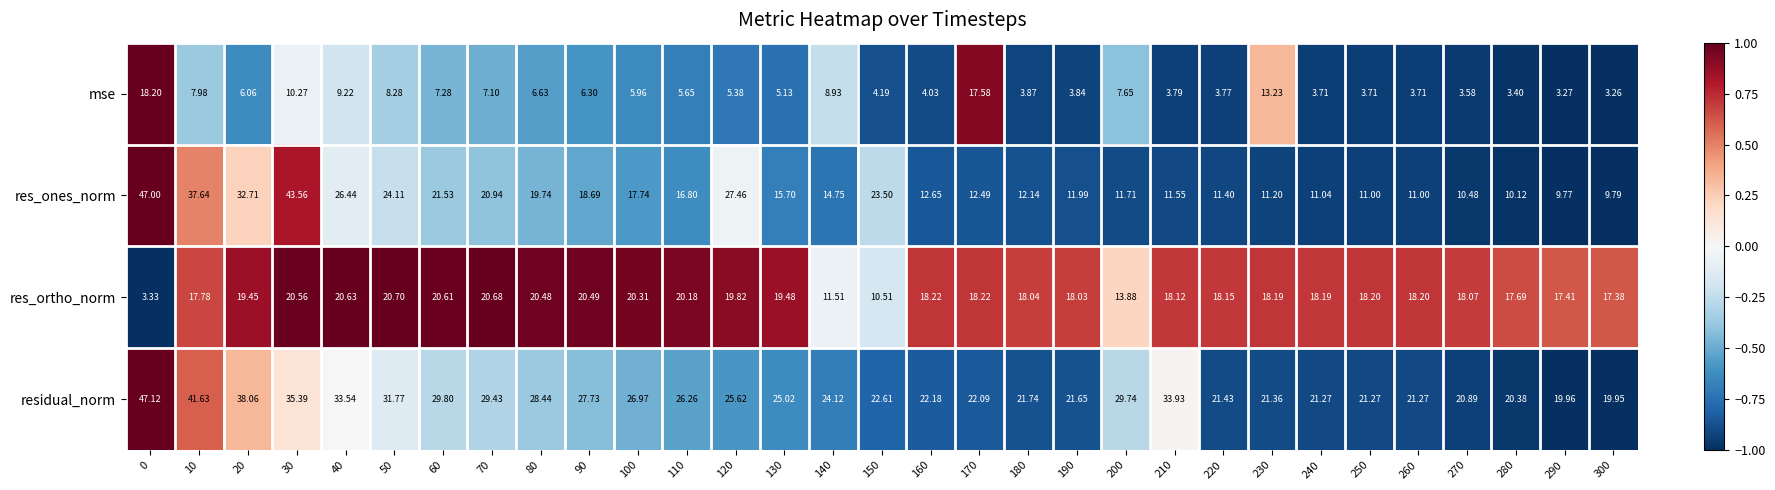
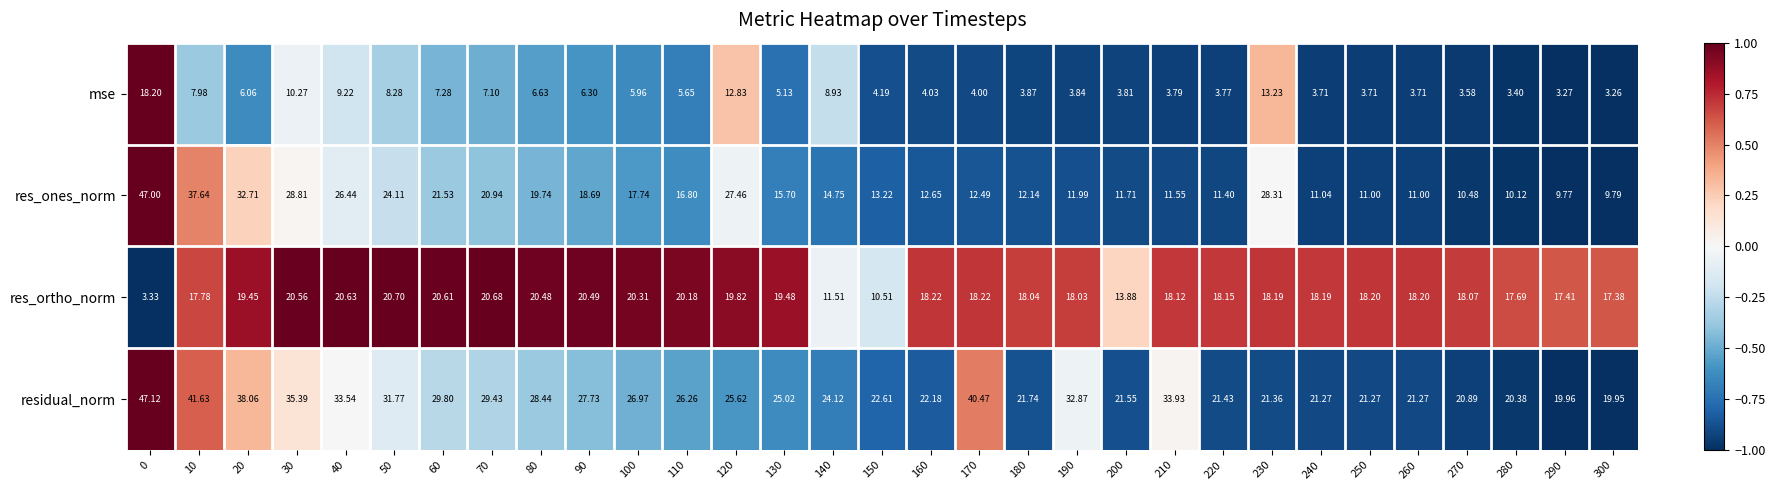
mse, 120: 5.38 -> 12.83
mse, 170: 17.58 -> 4.00
mse, 200: 7.65 -> 3.81
res_ones_norm, 30: 43.56 -> 28.81
res_ones_norm, 150: 23.50 -> 13.22
res_ones_norm, 230: 11.20 -> 28.31
residual_norm, 170: 22.09 -> 40.47
residual_norm, 190: 21.65 -> 32.87
residual_norm, 200: 29.74 -> 21.55
